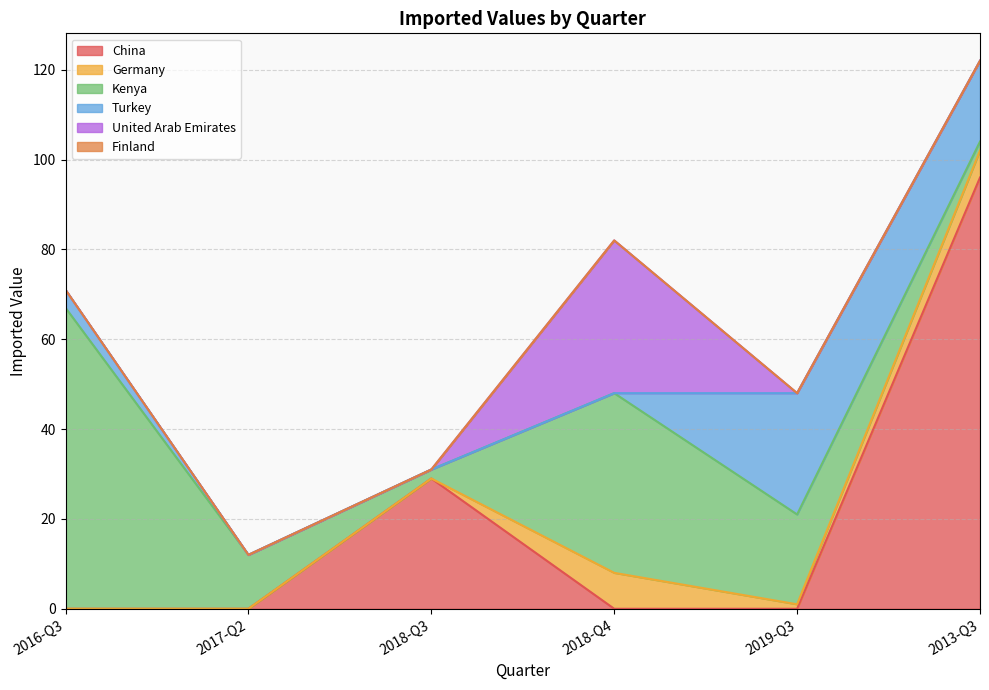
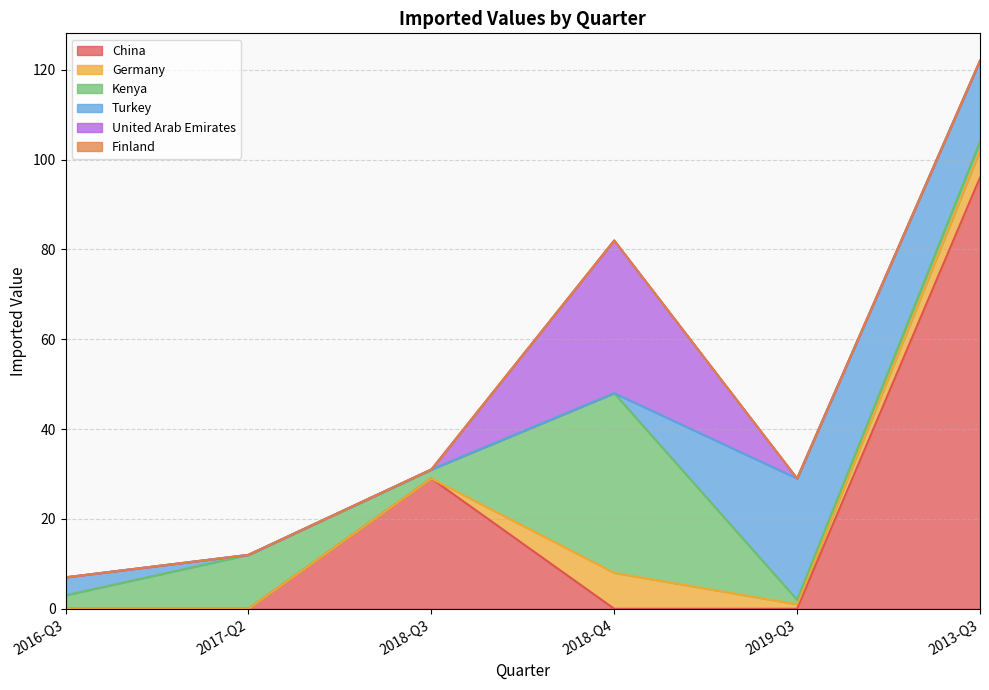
Kenya, 2016-Q3: 67 -> 3
Kenya, 2019-Q3: 20 -> 1
